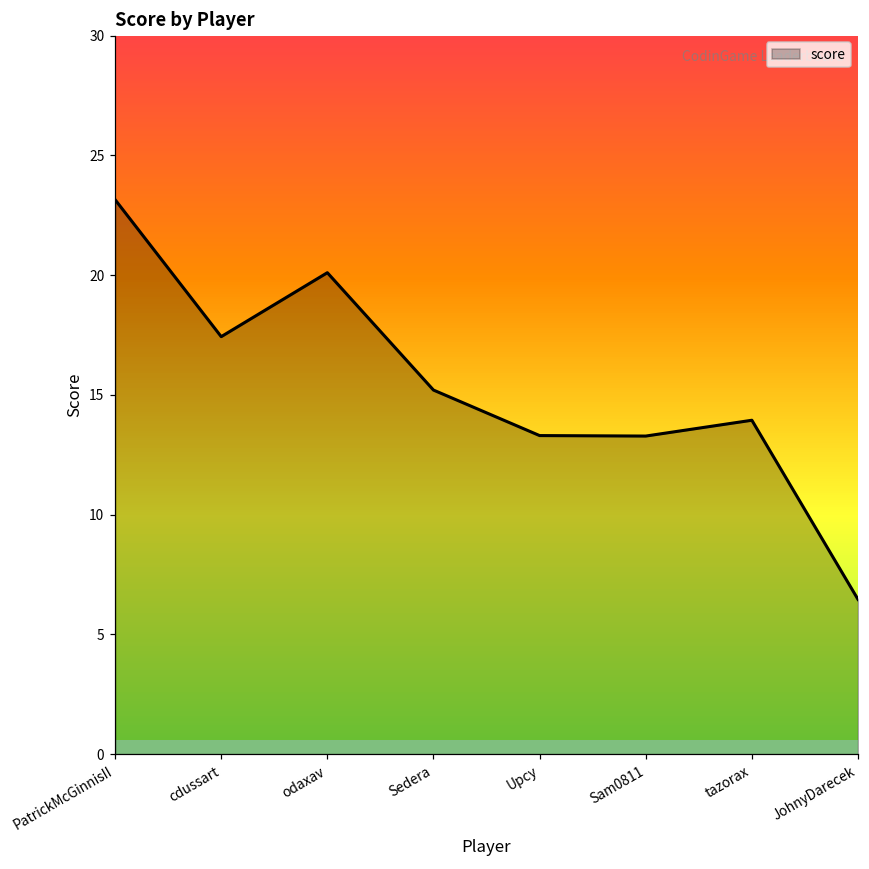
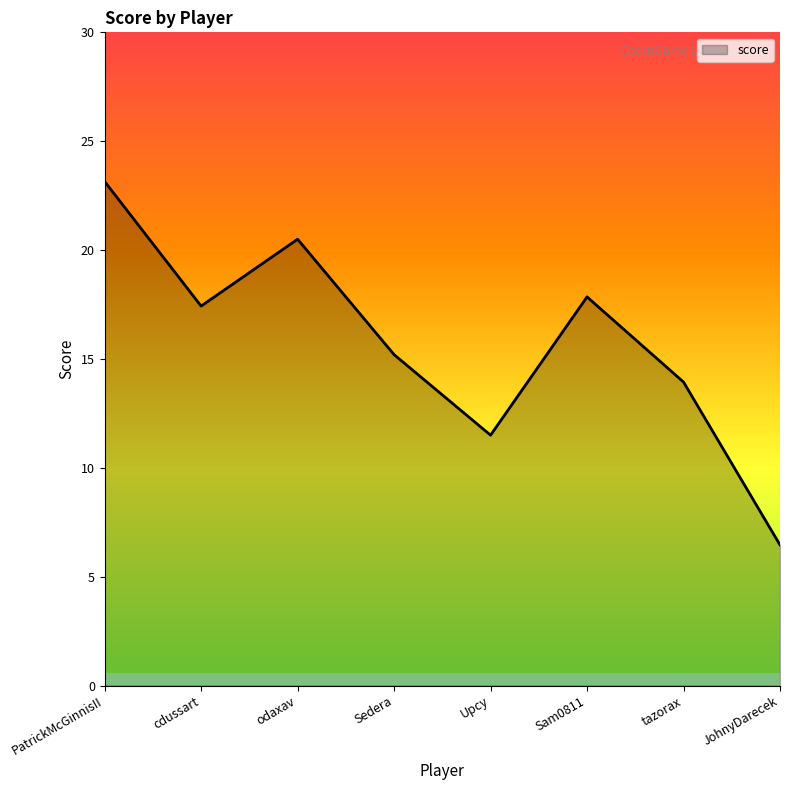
odaxav: 20.1 -> 20.5
Upcy: 13.3 -> 11.5
Sam0811: 13.3 -> 17.9
